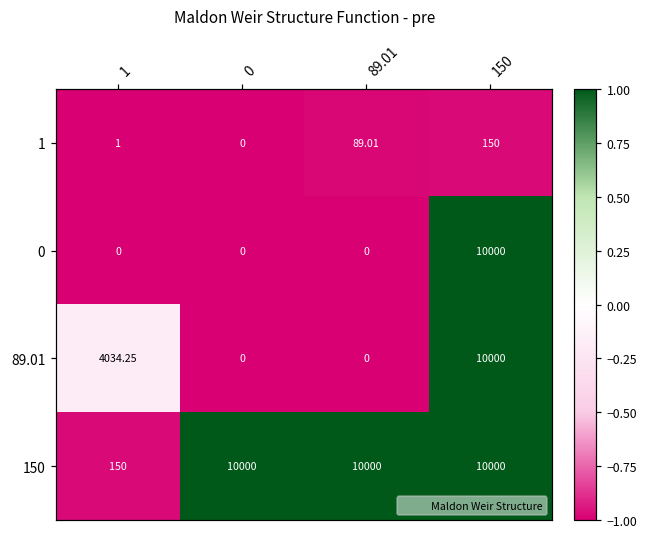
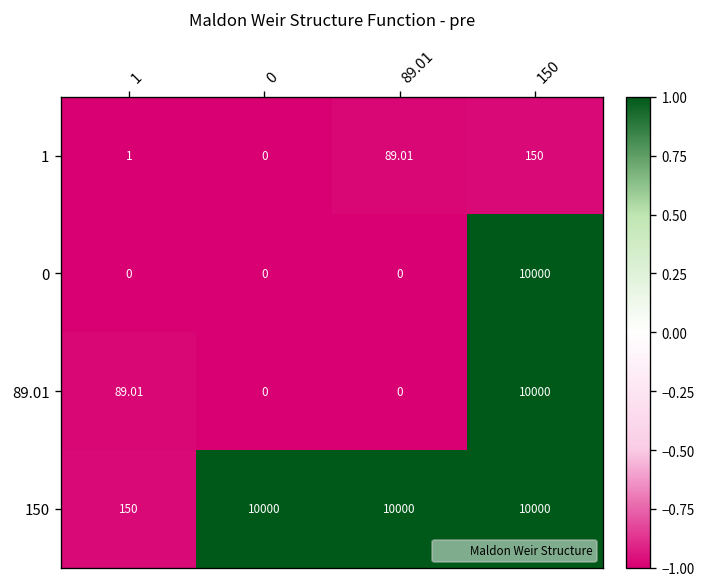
89.01, 1: 4034.25 -> 89.01
